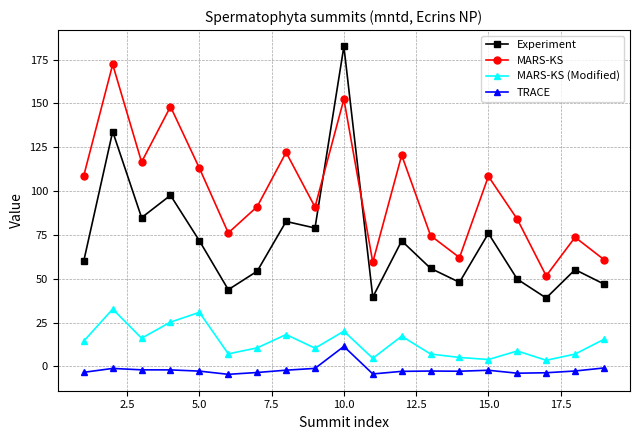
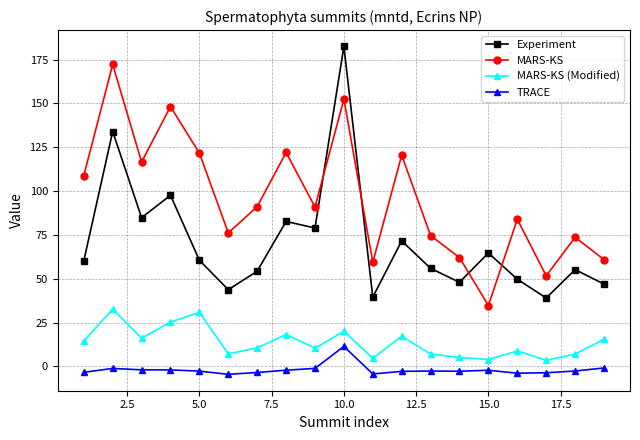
Experiment, 5.0: 72 -> 61
MARS-KS, 5.0: 113 -> 122
Experiment, 15.0: 76 -> 65
MARS-KS, 15.0: 108 -> 35
